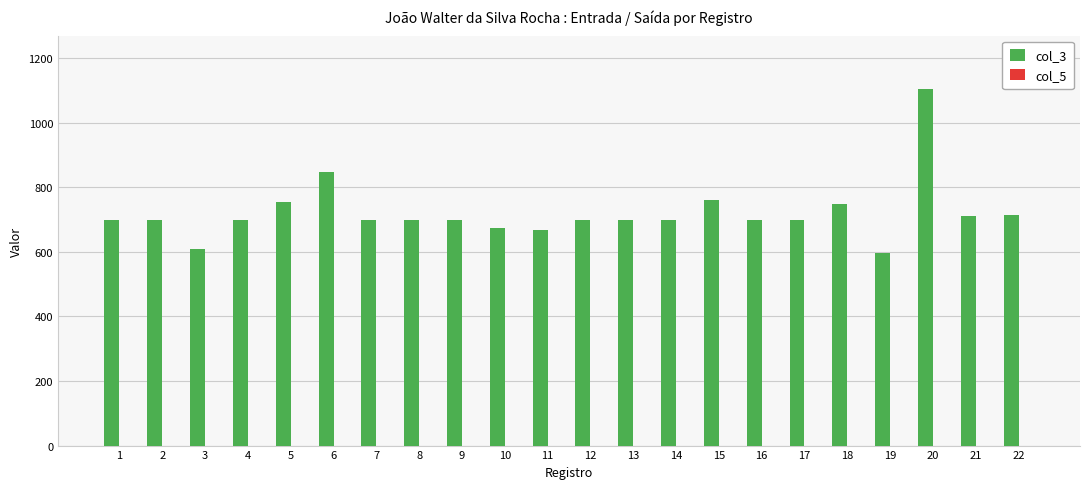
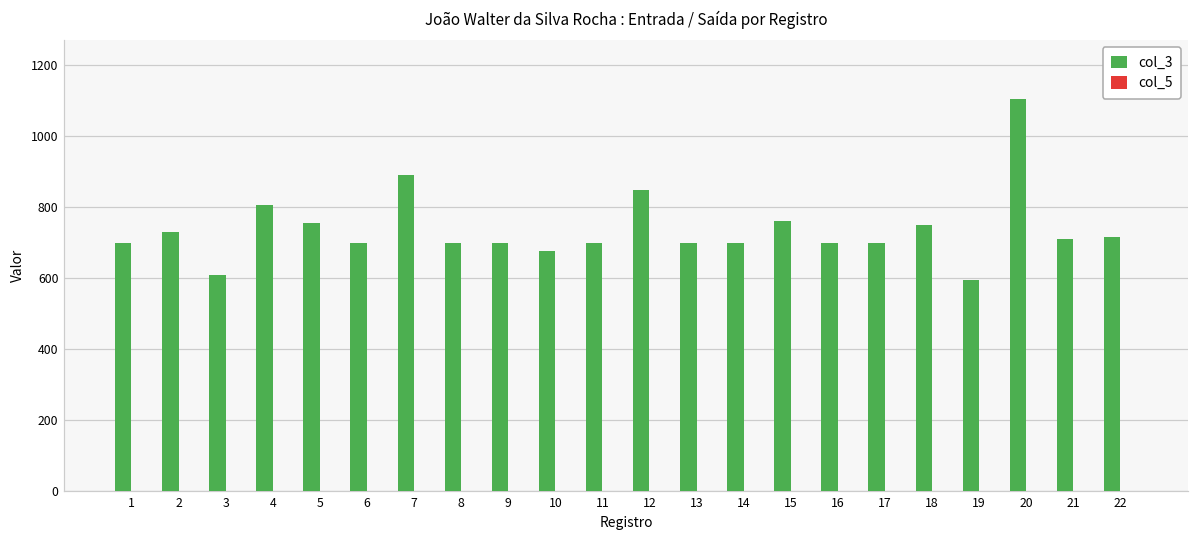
col_3, 2: 700 -> 730
col_3, 4: 700 -> 810
col_3, 6: 850 -> 700
col_3, 7: 700 -> 890
col_3, 11: 670 -> 700
col_3, 12: 700 -> 850
